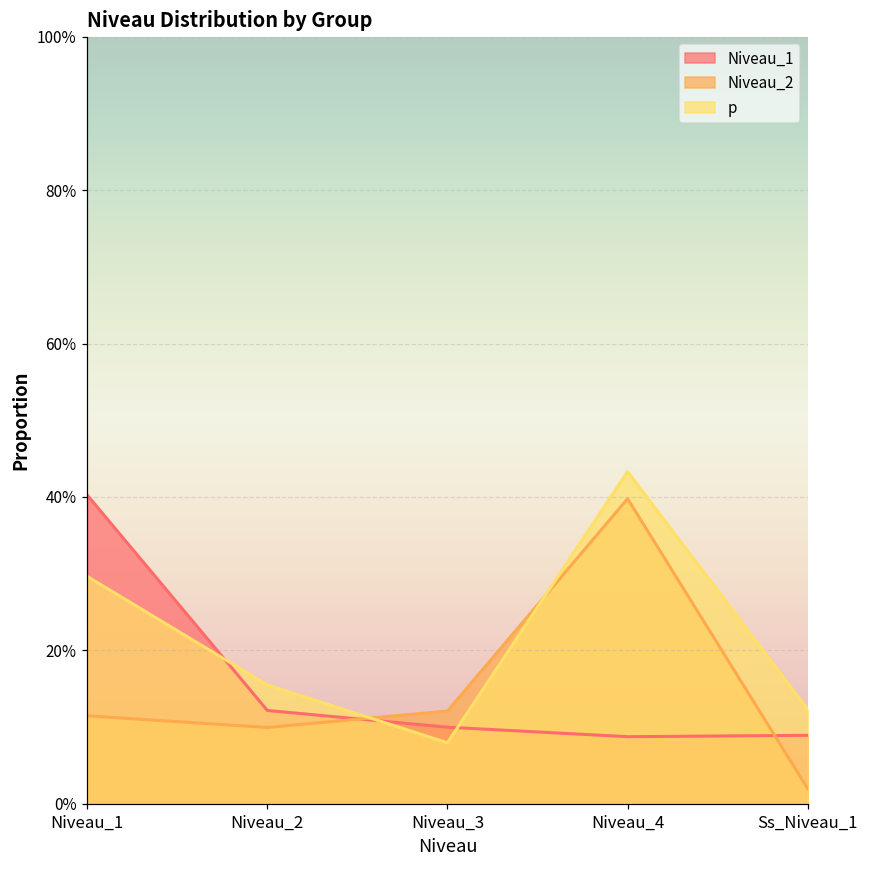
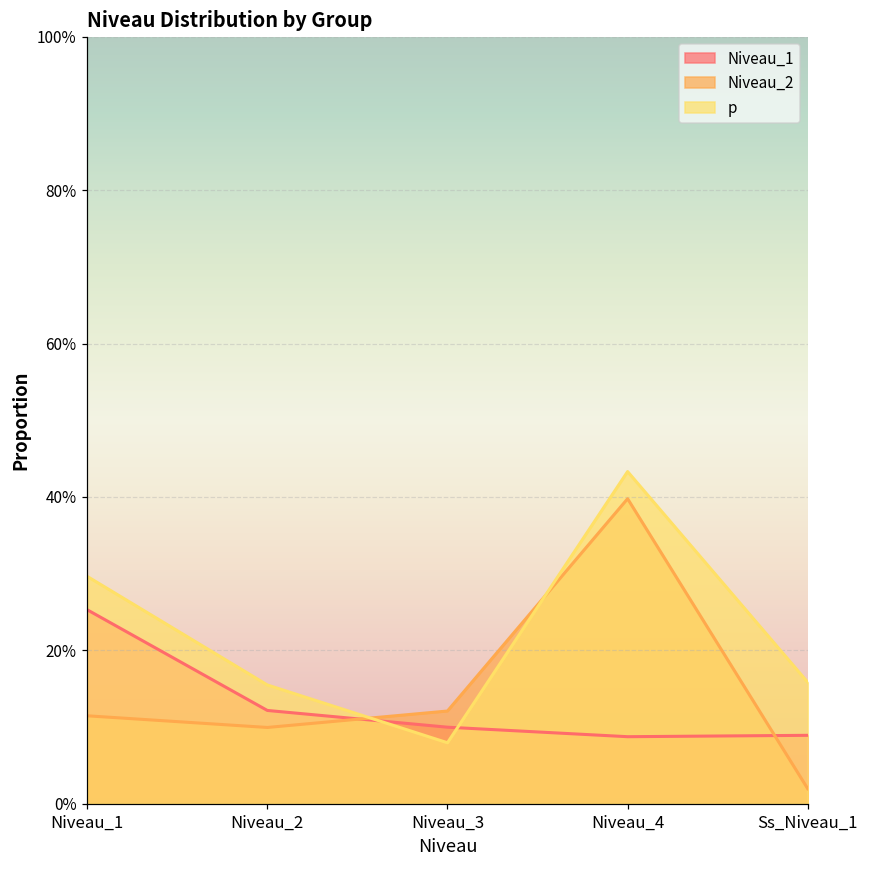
Niveau_1, Niveau_1: 40% -> 25%
p, Ss_Niveau_1: 12% -> 16%
